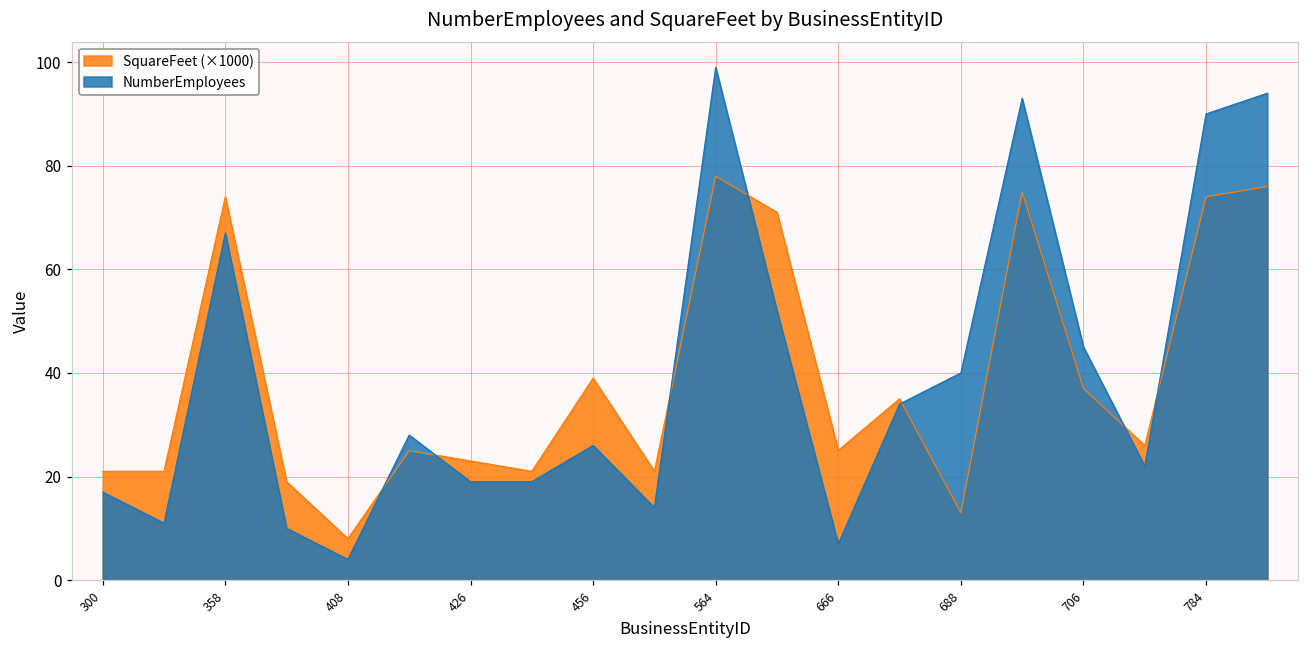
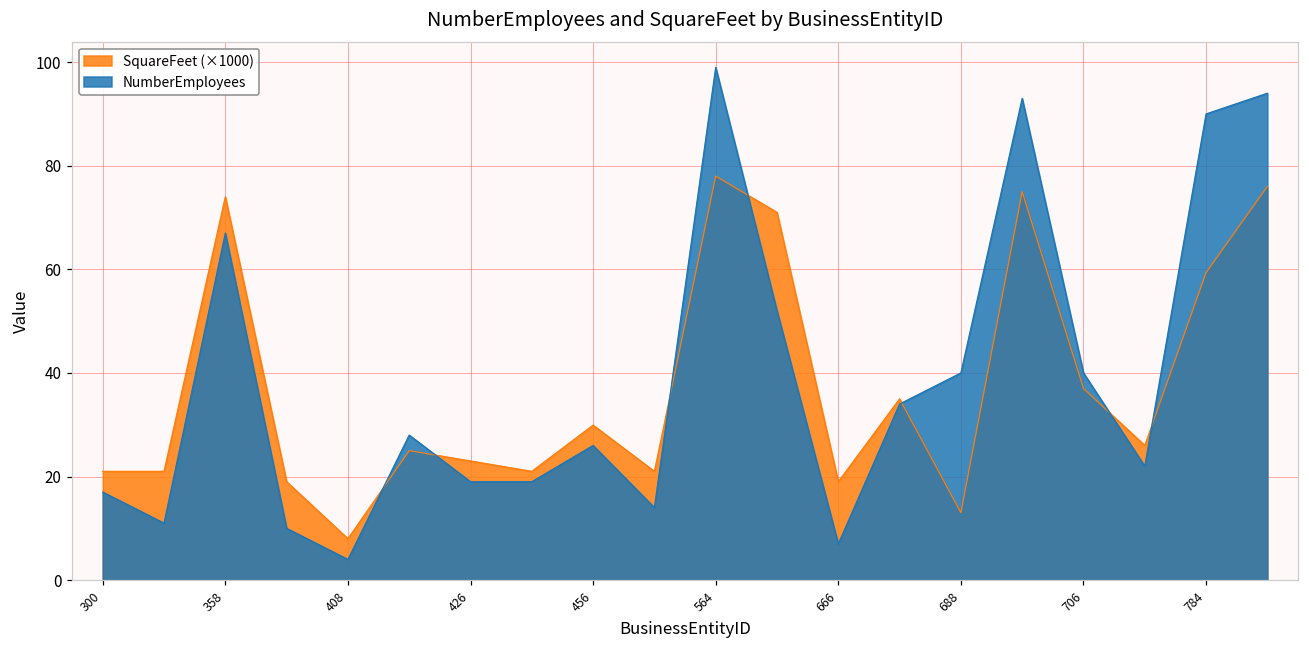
SquareFeet (×1000), 456: 39 -> 30
SquareFeet (×1000), 666: 25 -> 19
NumberEmployees, 706: 45 -> 40
SquareFeet (×1000), 784: 74 -> 59
